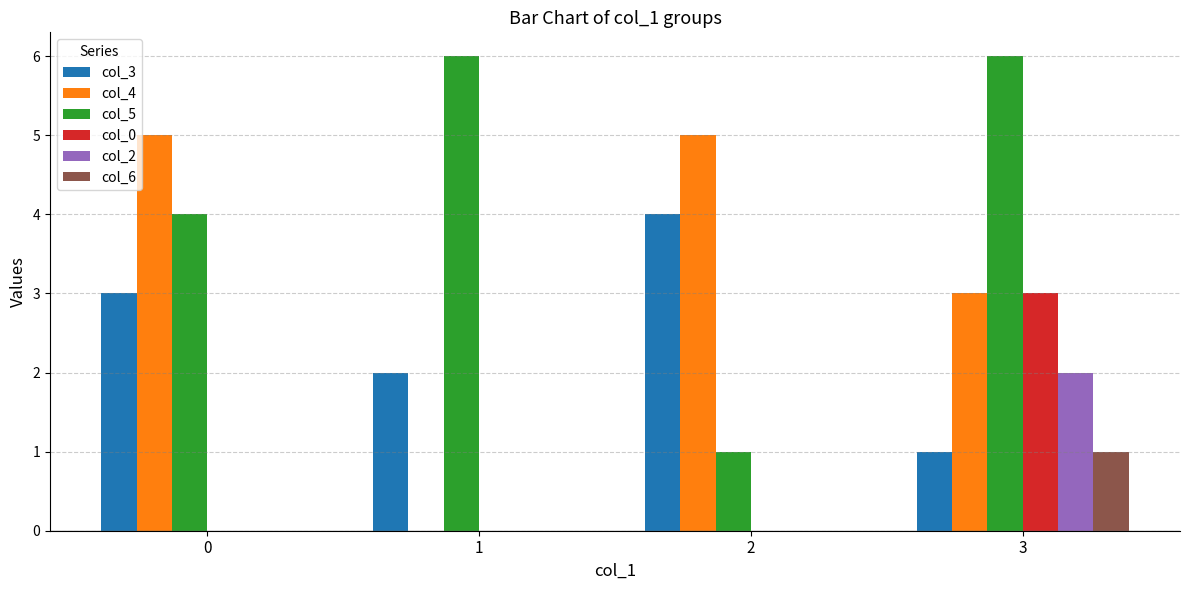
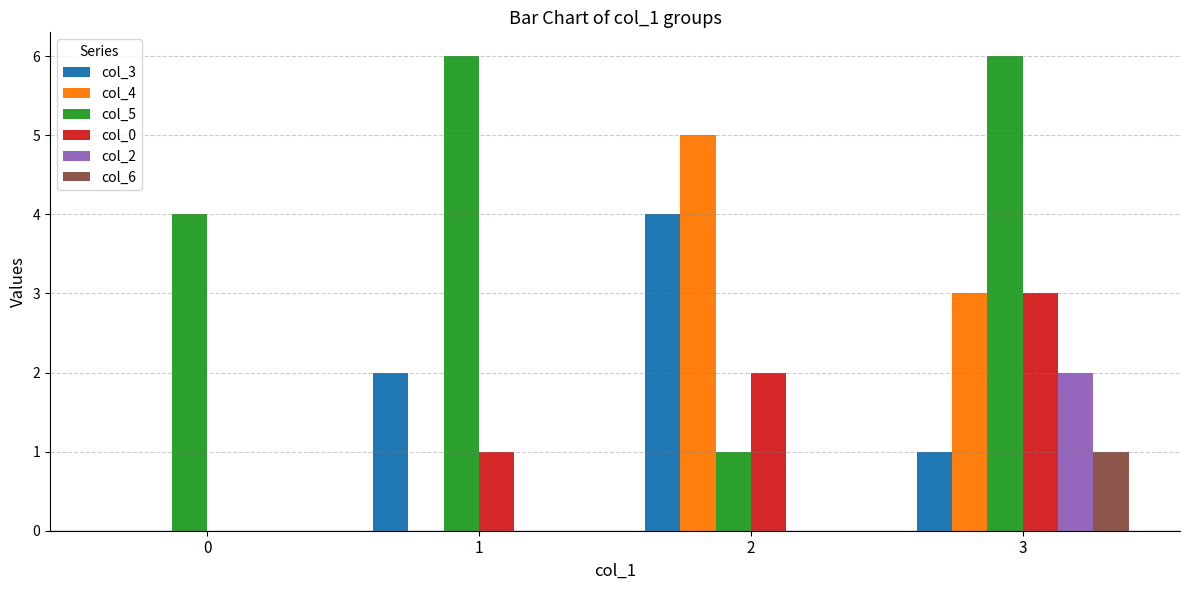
col_3, 0: 3 -> 0
col_4, 0: 5 -> 0
col_0, 1: 0 -> 1
col_0, 2: 0 -> 2
